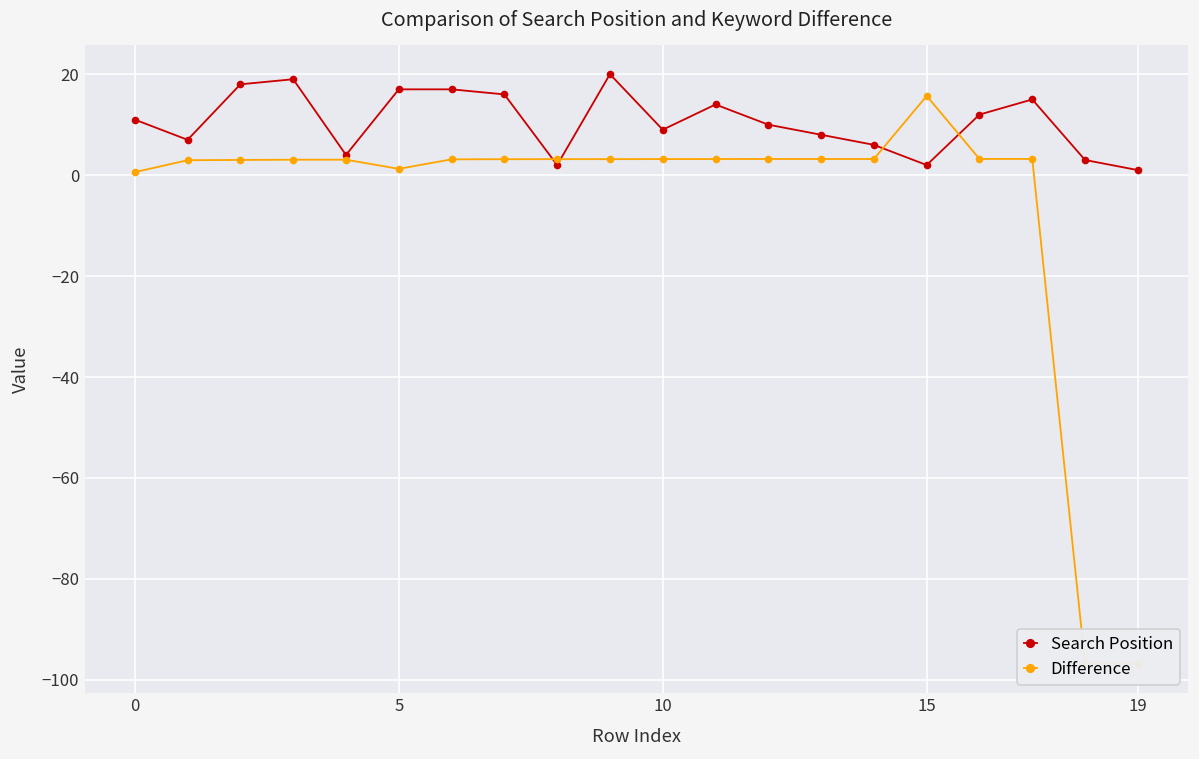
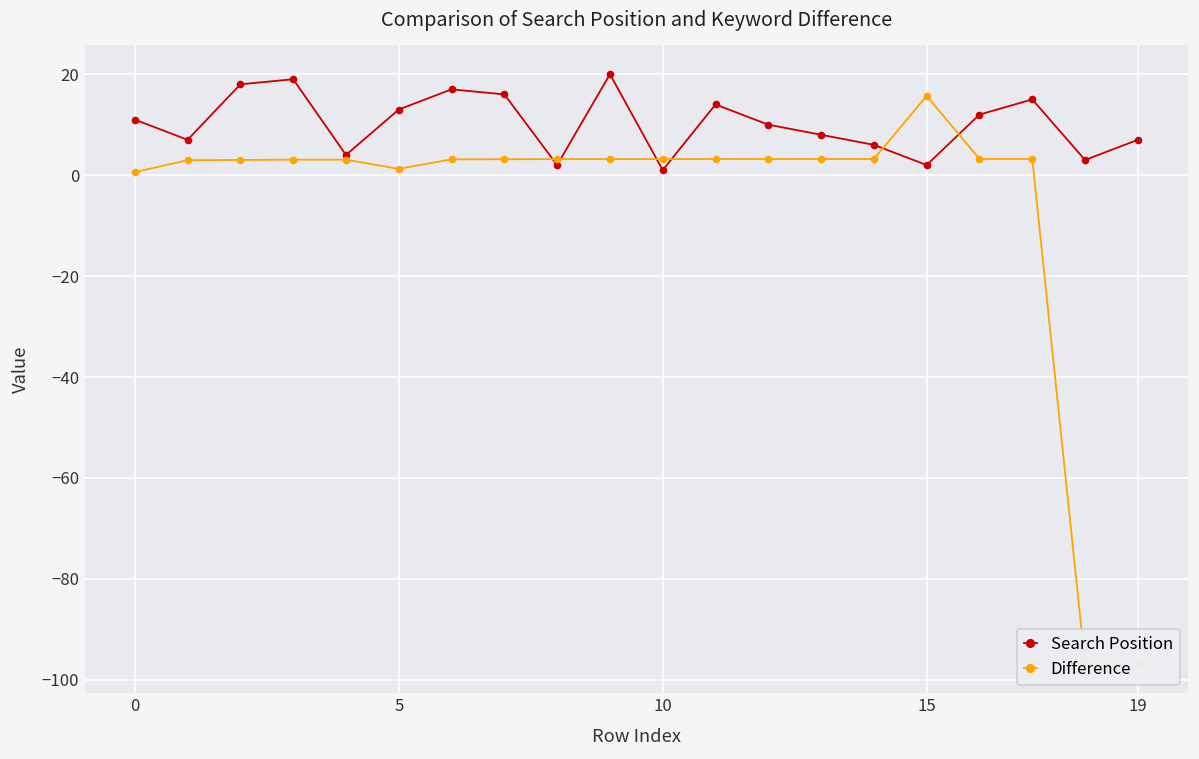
Search Position, 5: 17 -> 13
Search Position, 10: 9 -> 1
Search Position, 19: 1 -> 7
